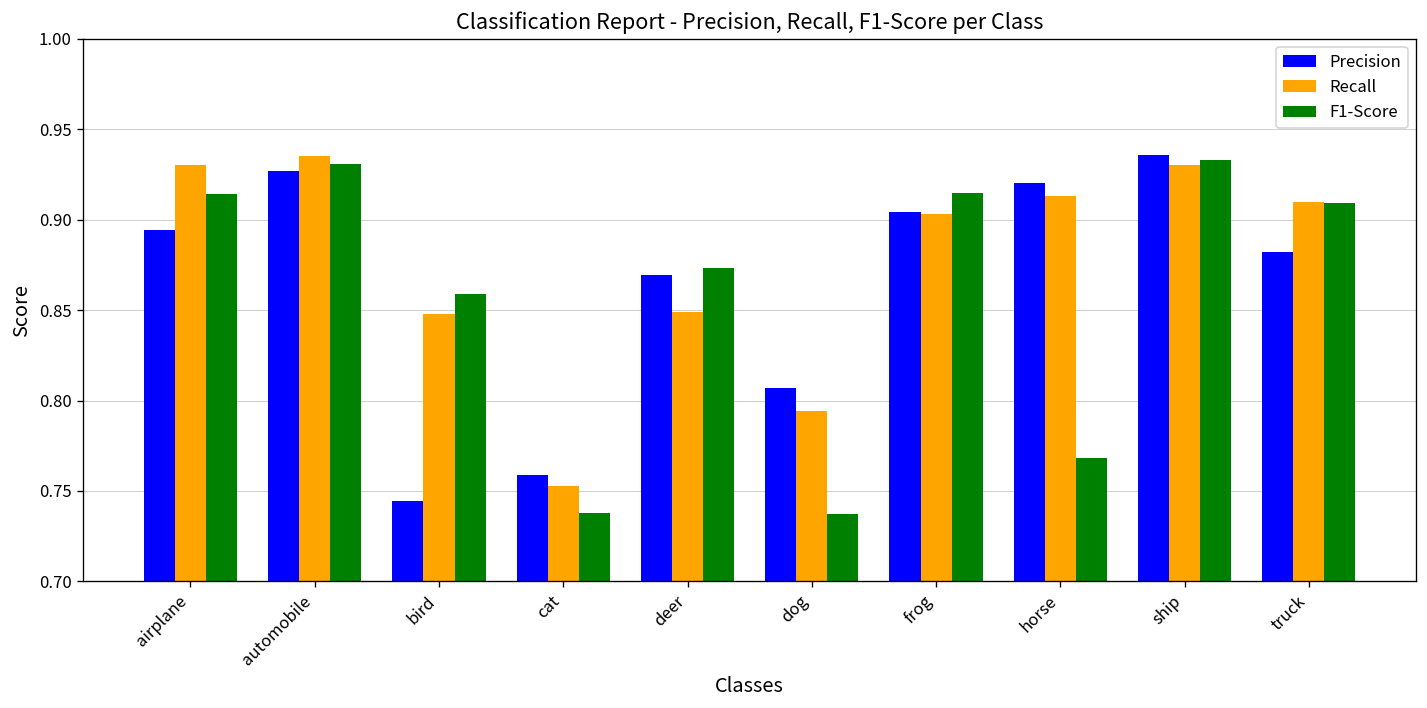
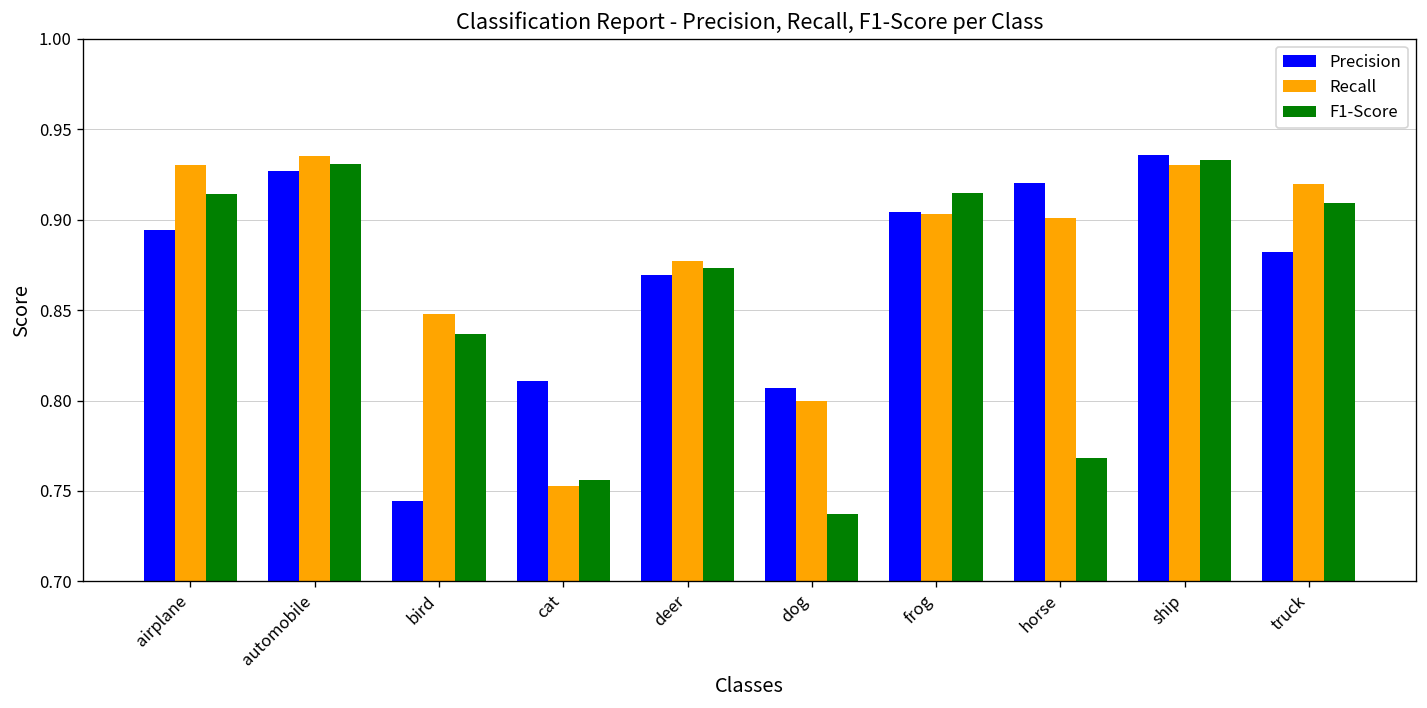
F1-Score, bird: 0.859 -> 0.837
Precision, cat: 0.759 -> 0.811
F1-Score, cat: 0.738 -> 0.756
Recall, deer: 0.849 -> 0.877
Recall, dog: 0.794 -> 0.800
Recall, horse: 0.913 -> 0.901
Recall, truck: 0.91 -> 0.92
